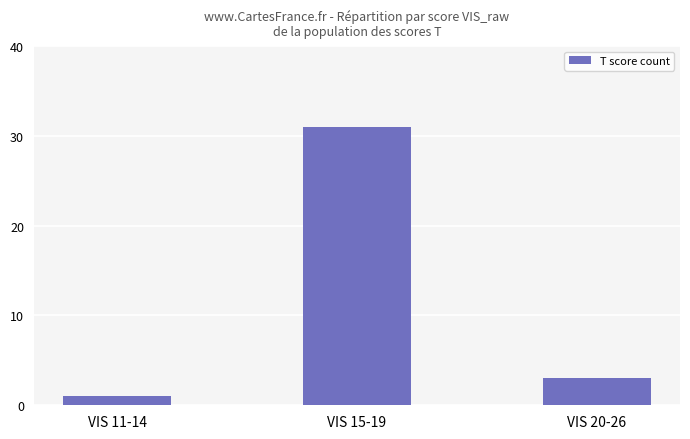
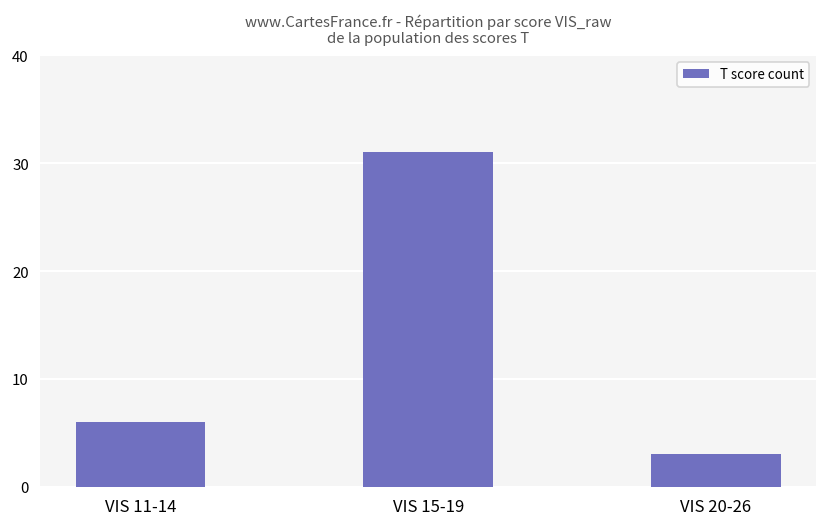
VIS 11-14: 1 -> 6
